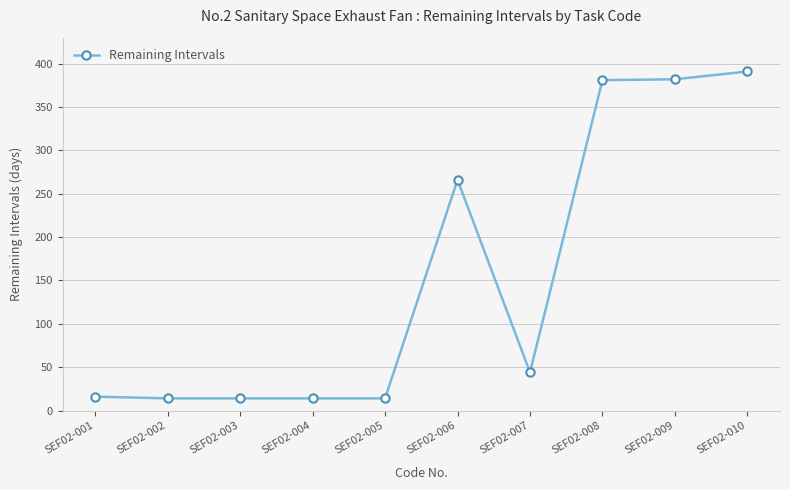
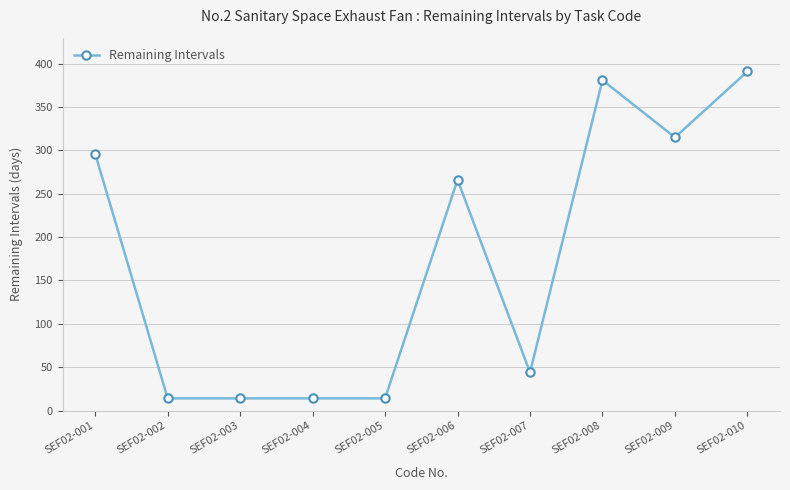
SEF02-001: 20 -> 300
SEF02-009: 380 -> 320
